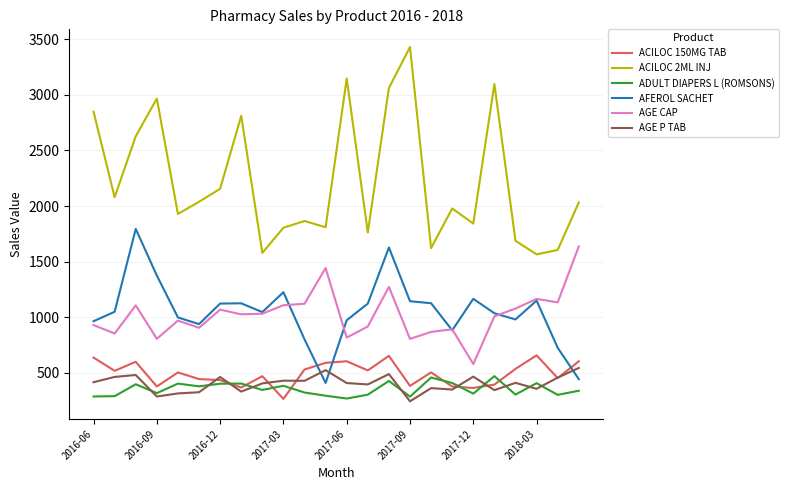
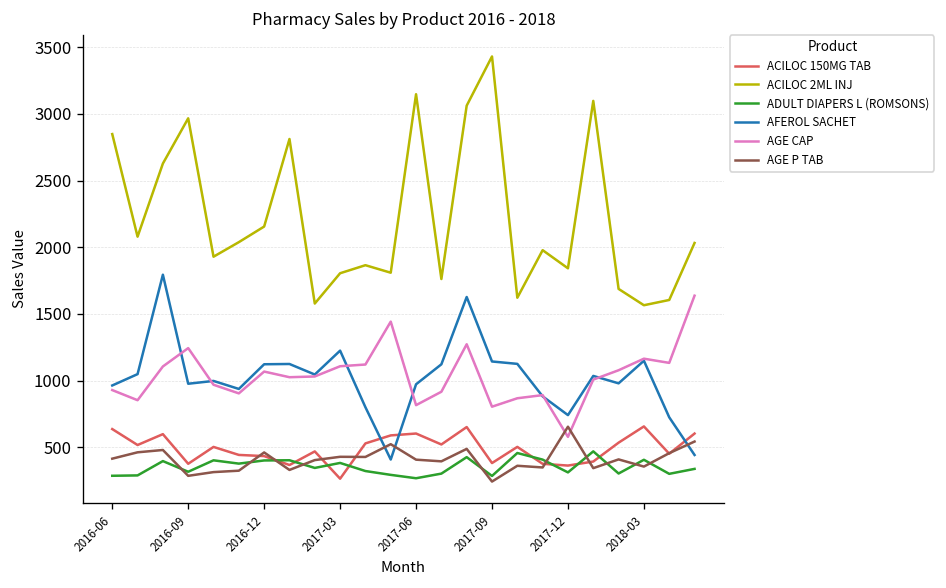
AFEROL SACHET, 2016-09: 1380 -> 980
AGE CAP, 2016-09: 810 -> 1240
AFEROL SACHET, 2017-12: 1170 -> 740
AGE P TAB, 2017-12: 470 -> 660
